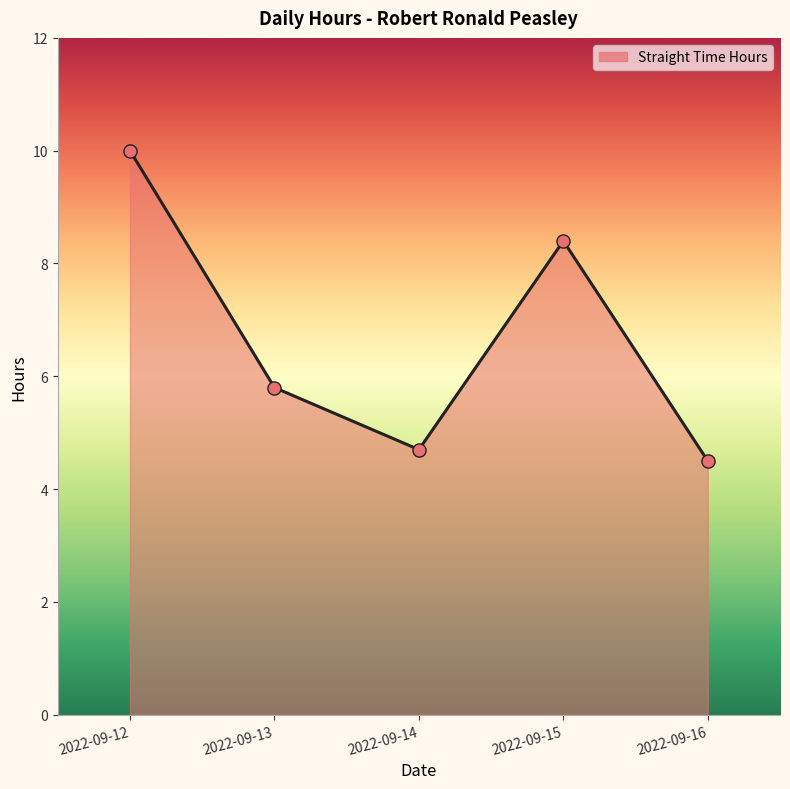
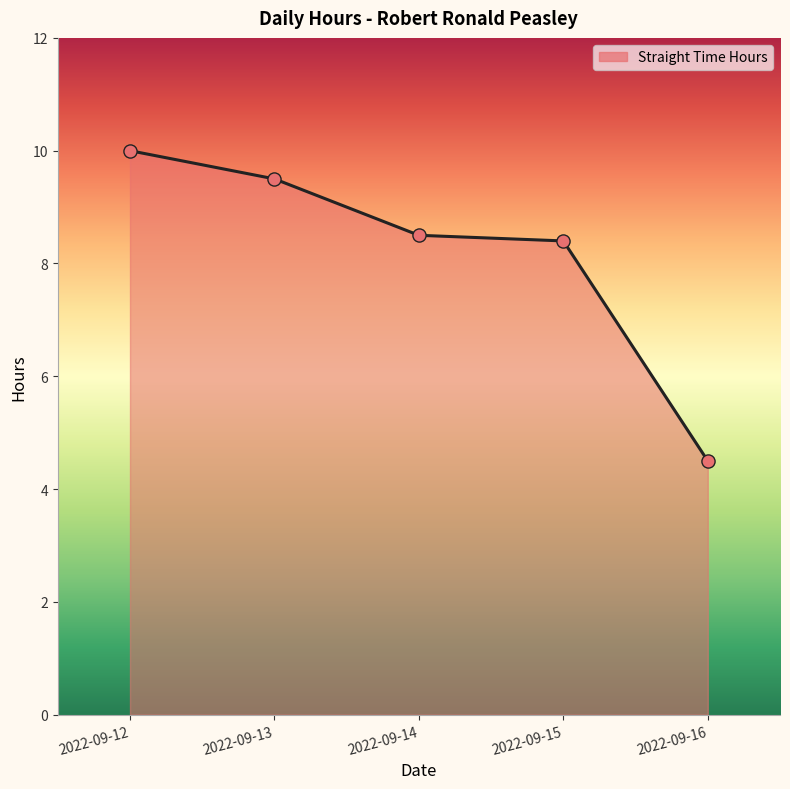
2022-09-13: 5.8 -> 9.5
2022-09-14: 4.7 -> 8.5
